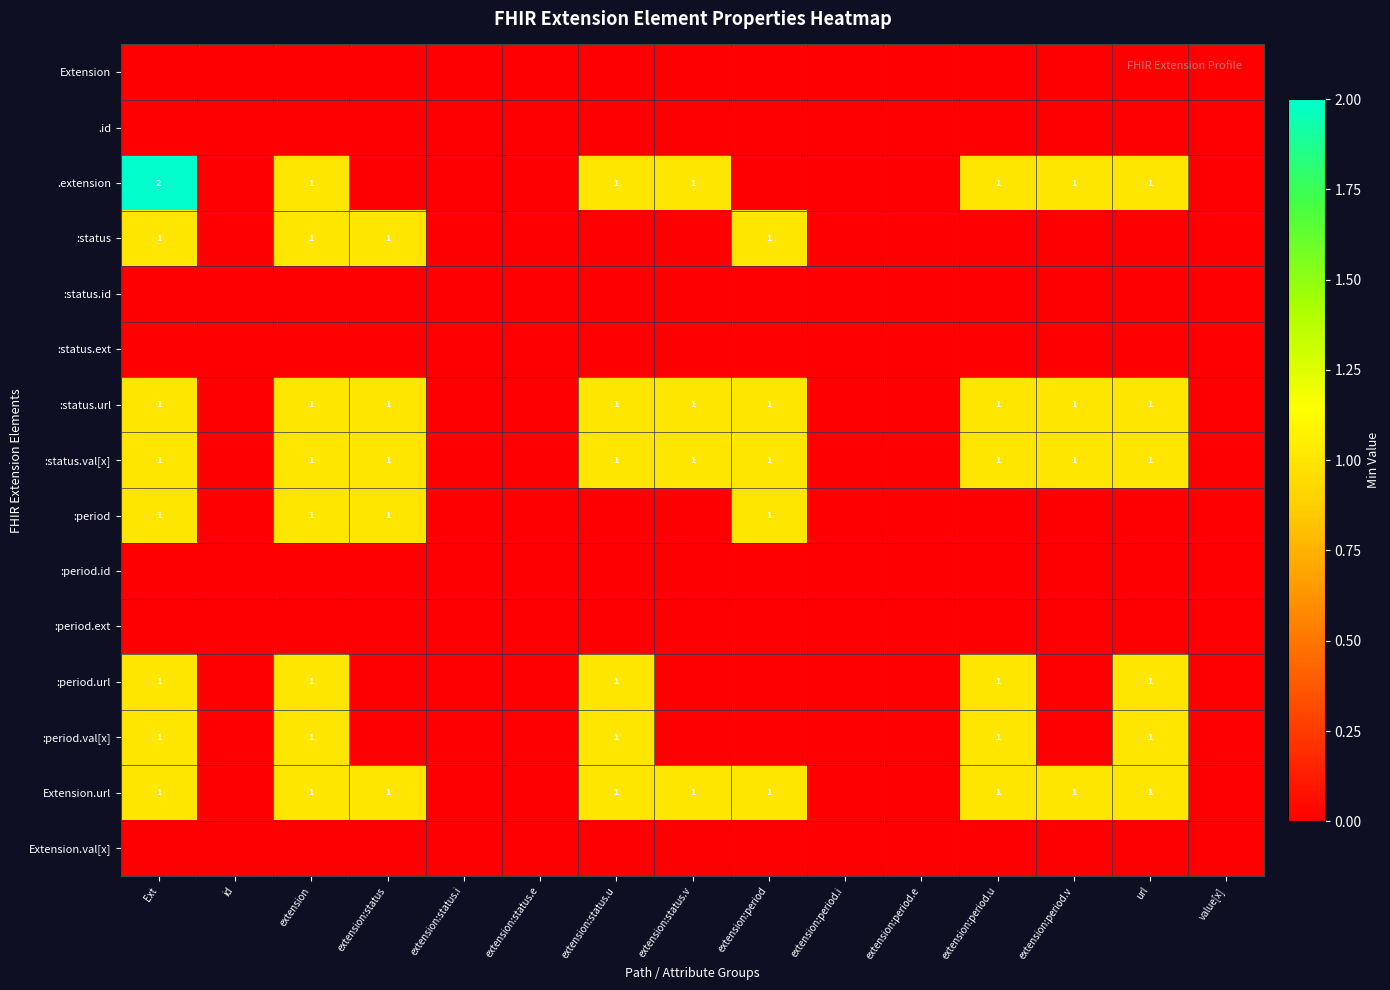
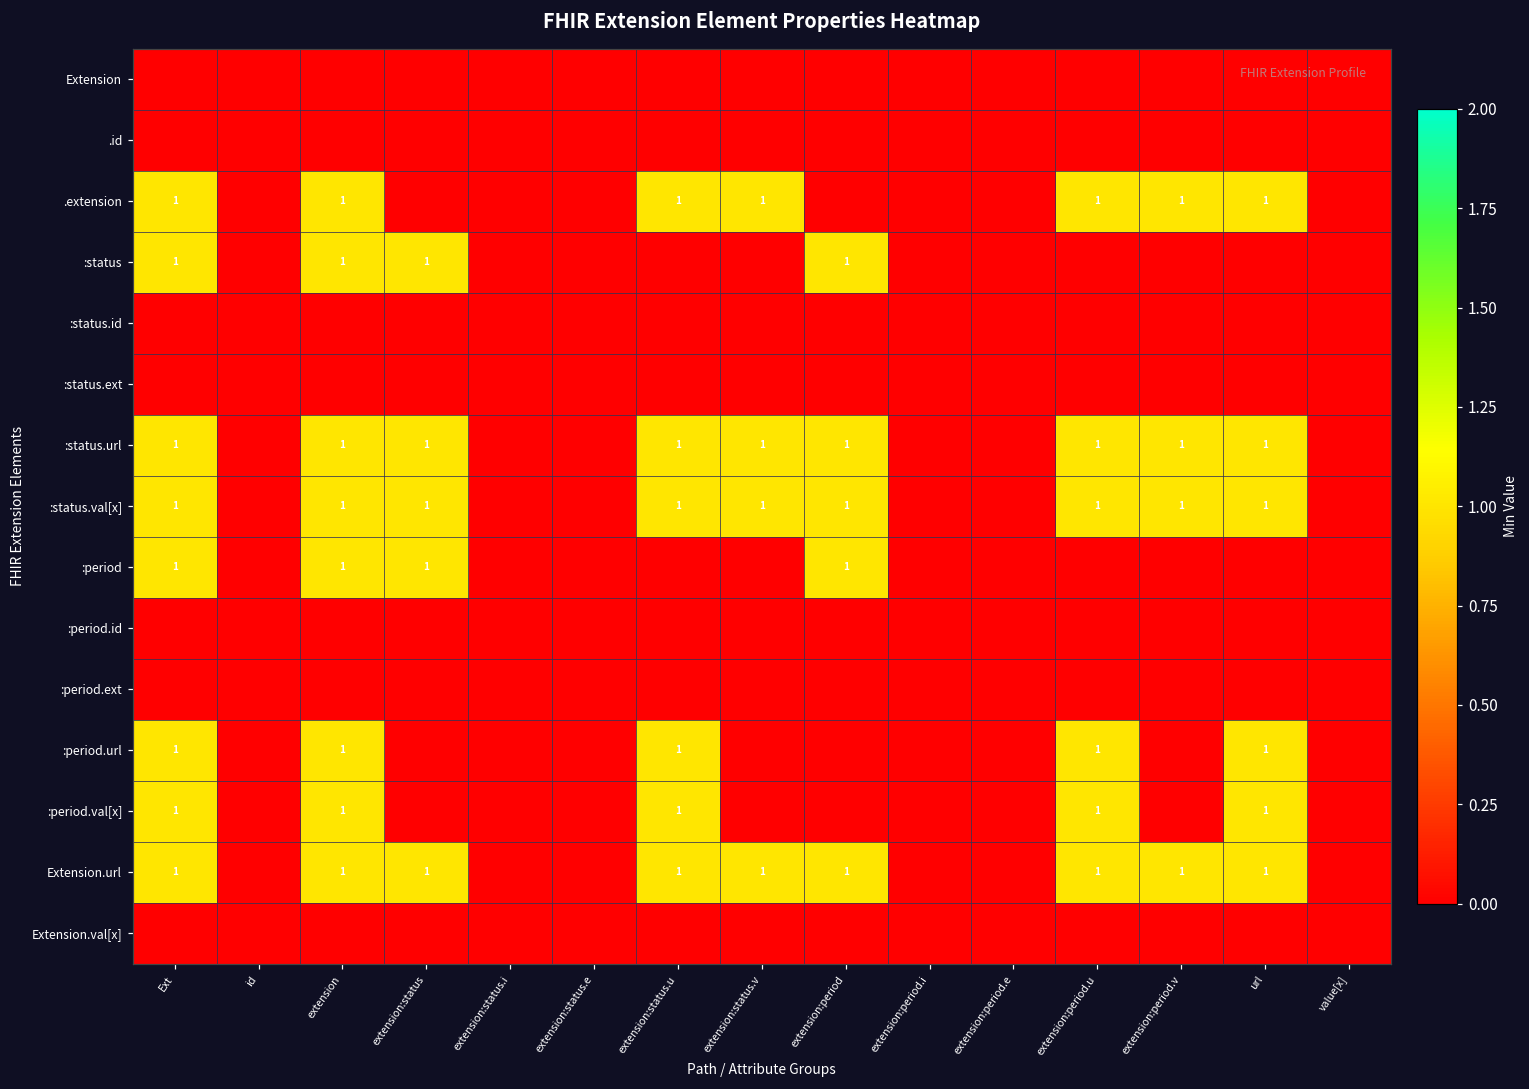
.extension, Ext: 2 -> 1
